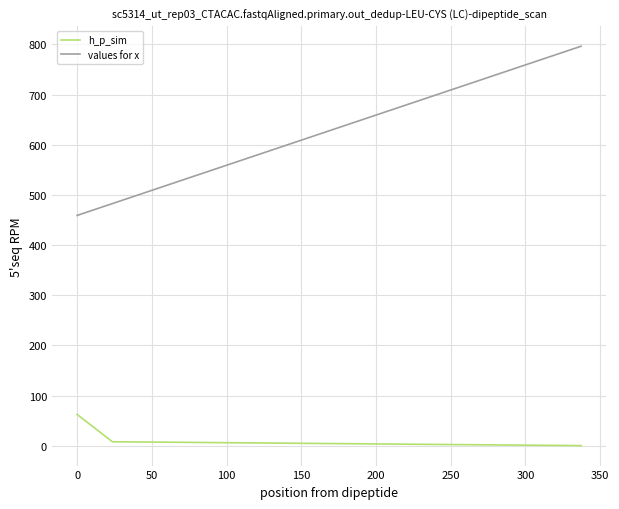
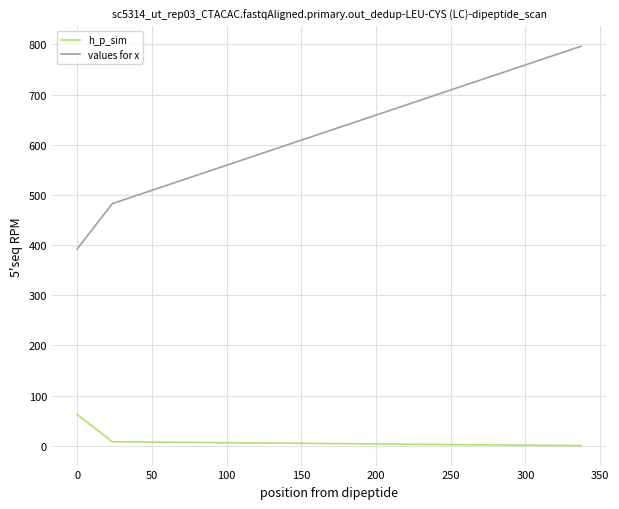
values for x, 0: 460 -> 390
